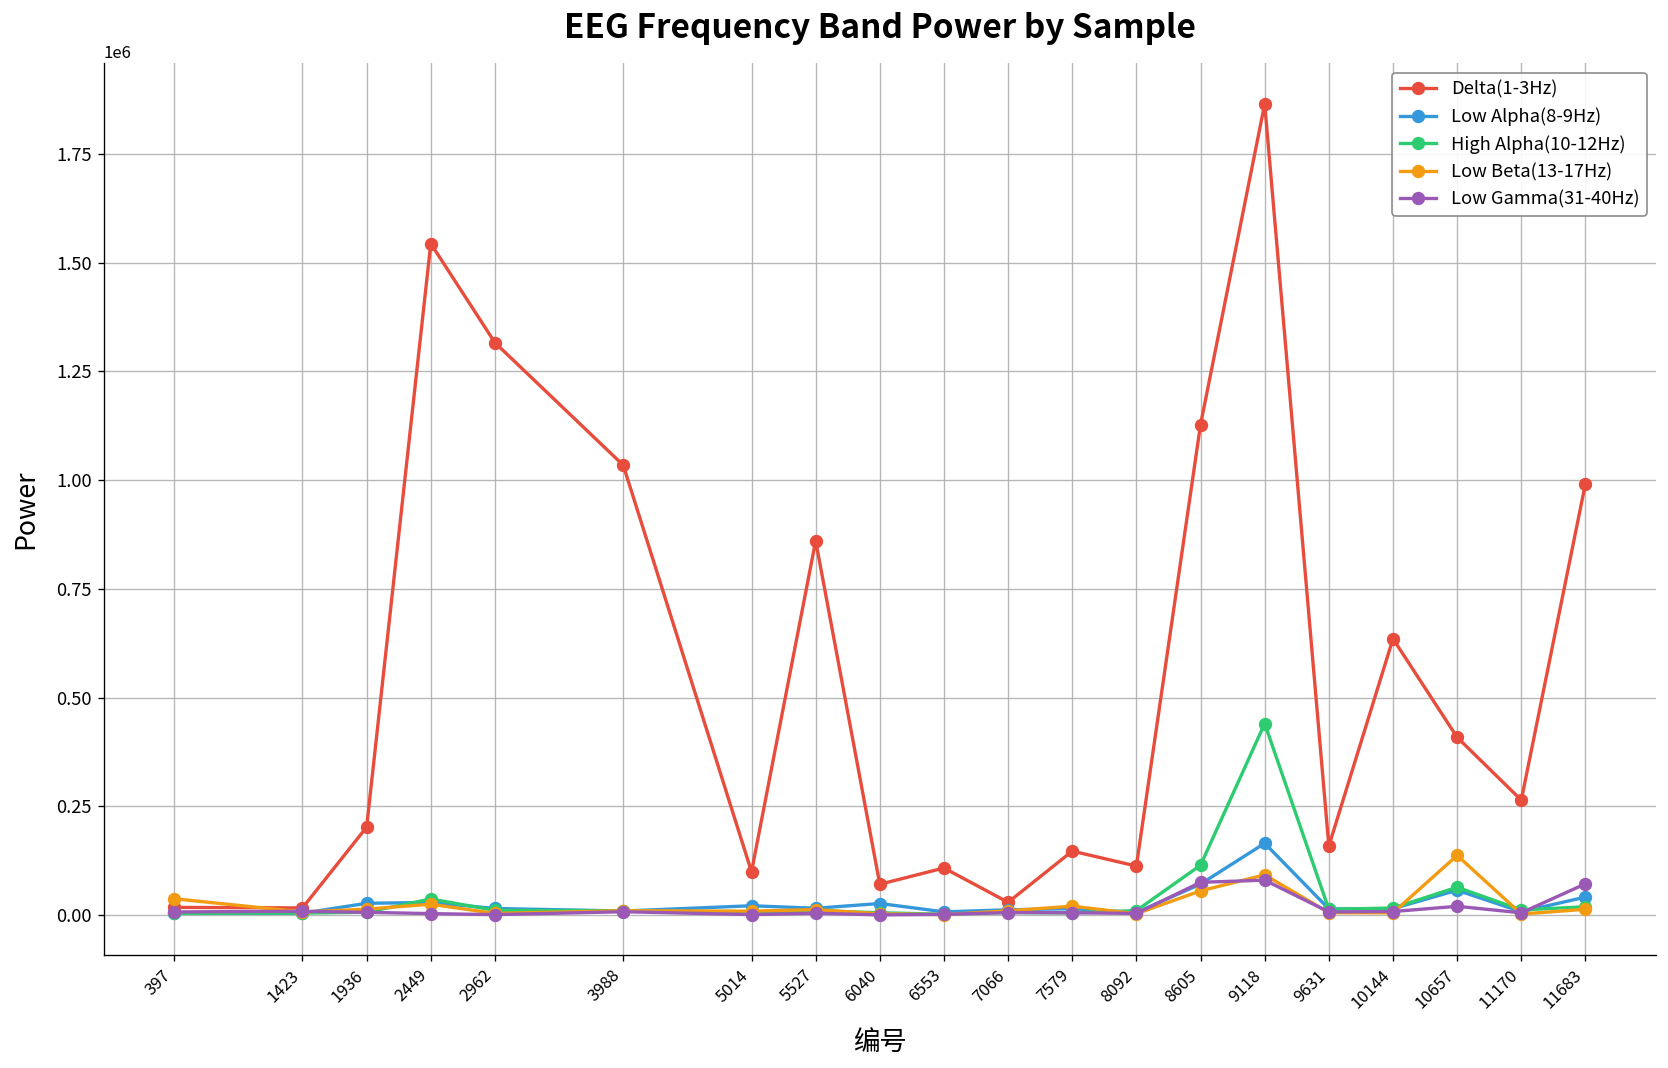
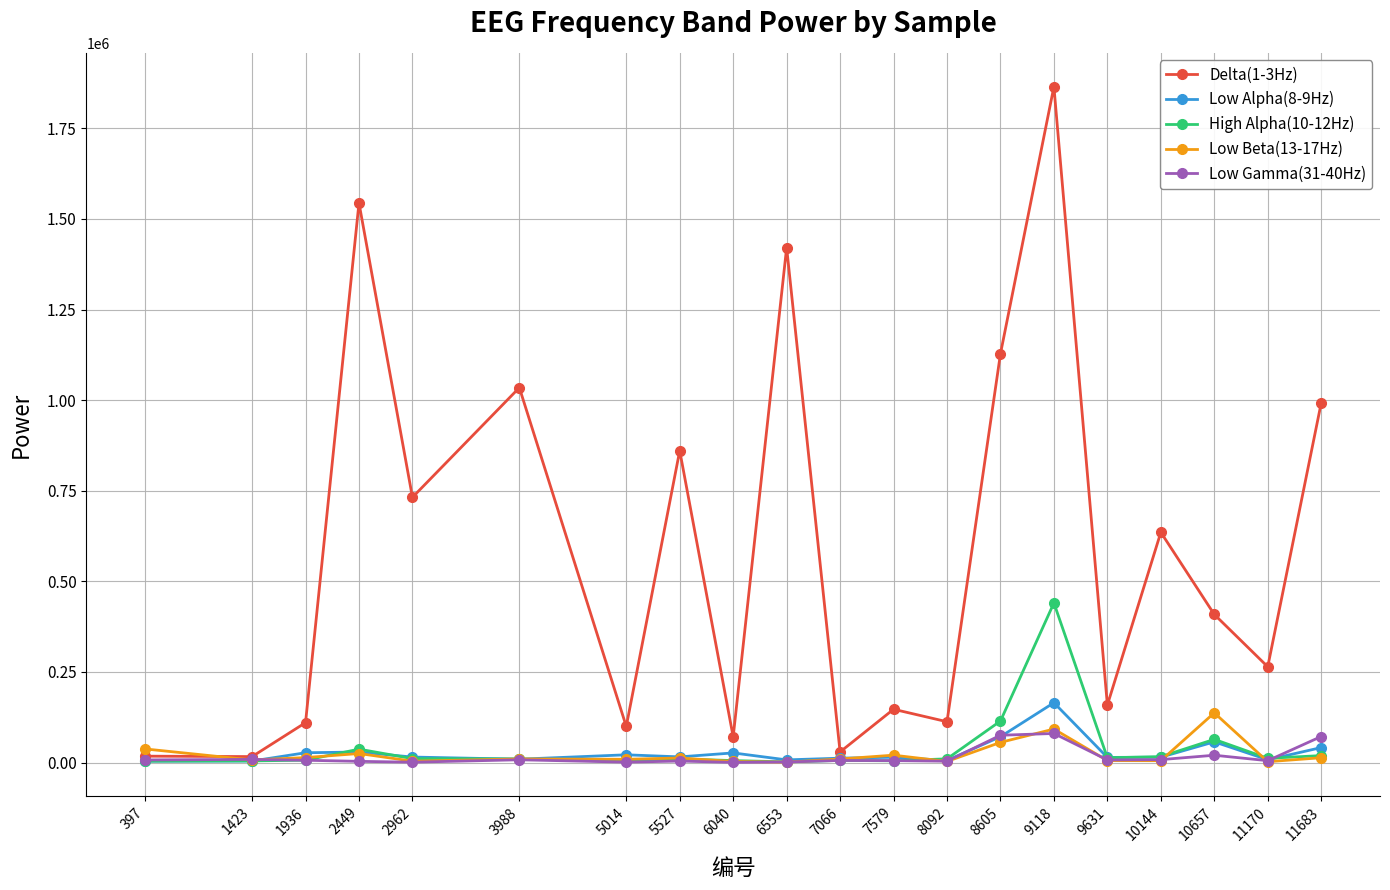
Delta(1-3Hz), 1936: 200000 -> 110000
Delta(1-3Hz), 2962: 1320000 -> 730000
Delta(1-3Hz), 6553: 110000 -> 1420000
